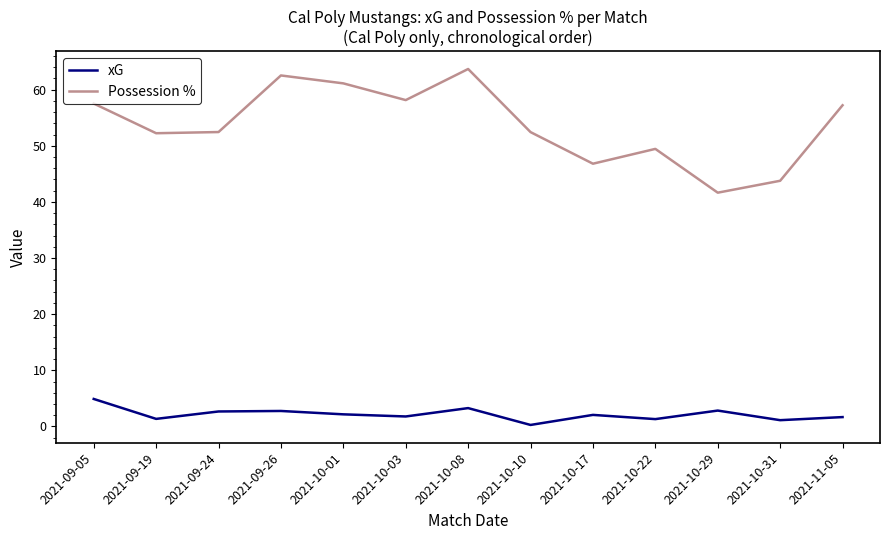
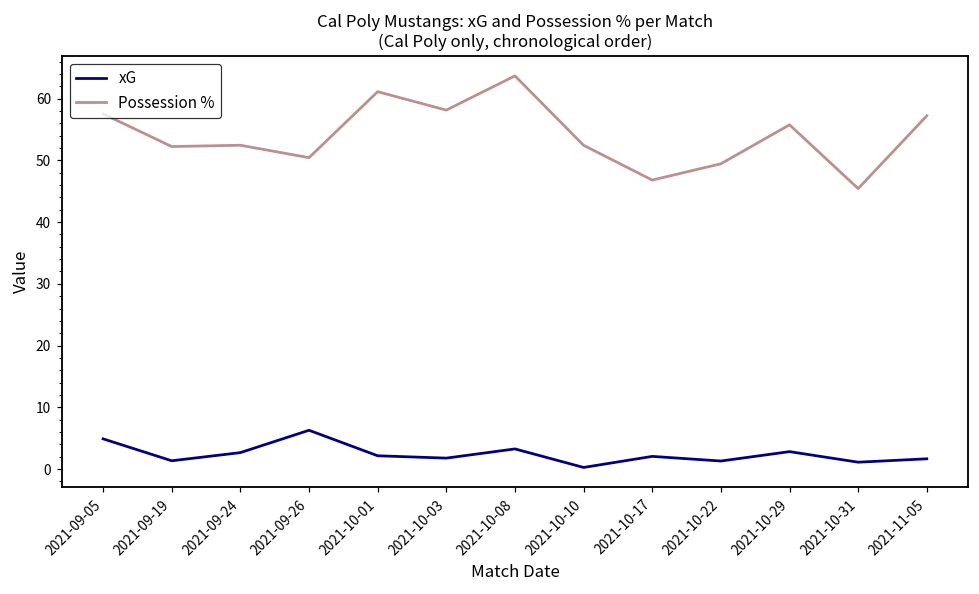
xG, 2021-09-26: 3 -> 6
Possession %, 2021-09-26: 63 -> 50
Possession %, 2021-10-29: 42 -> 56
Possession %, 2021-10-31: 44 -> 45
